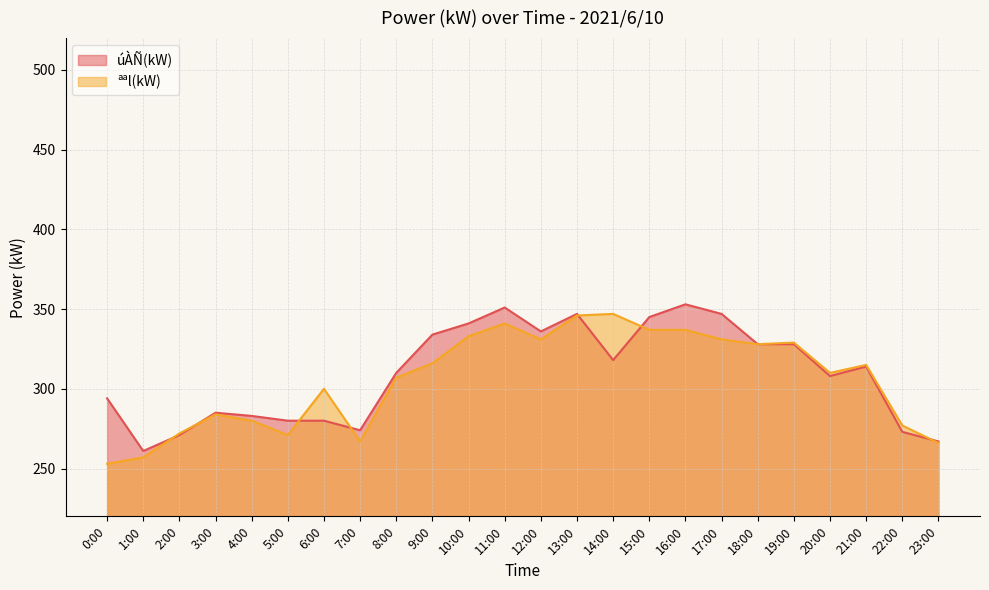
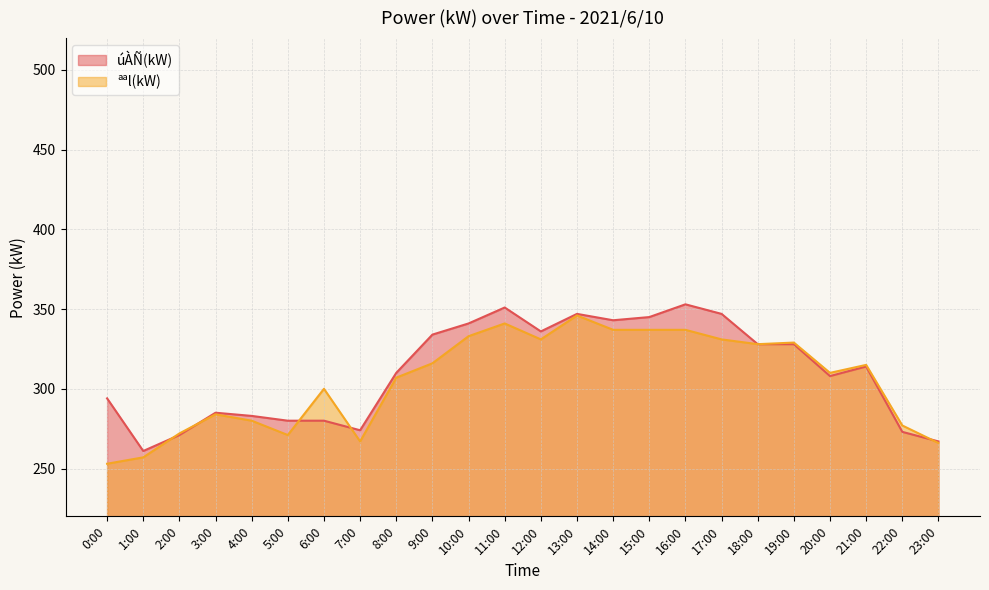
úÀÑ(kW), 14:00: 318 -> 343
ªªl(kW), 14:00: 347 -> 337
